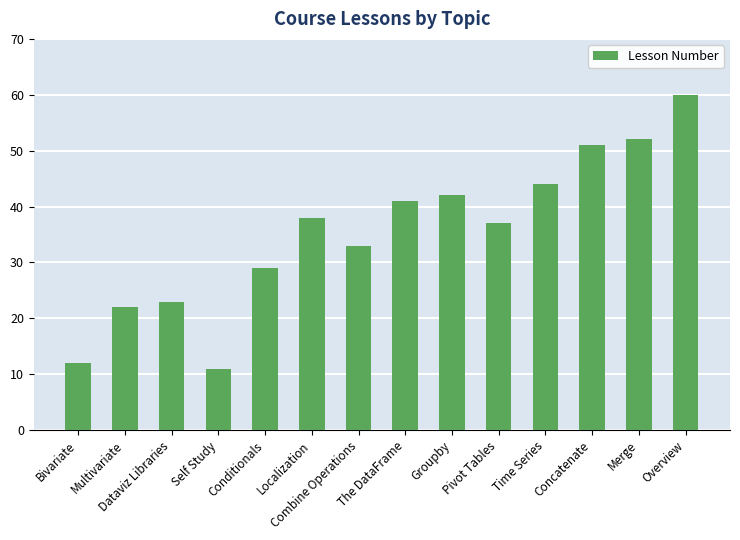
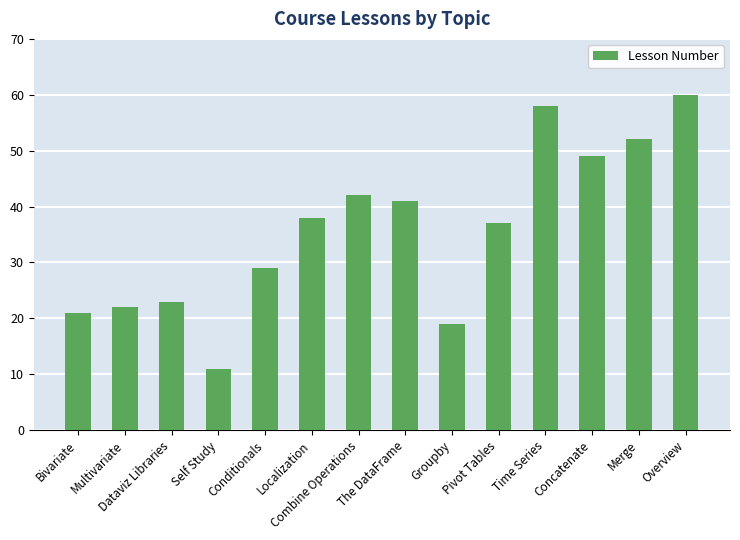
Bivariate: 12 -> 21
Combine Operations: 33 -> 42
Groupby: 42 -> 19
Time Series: 44 -> 58
Concatenate: 51 -> 49
